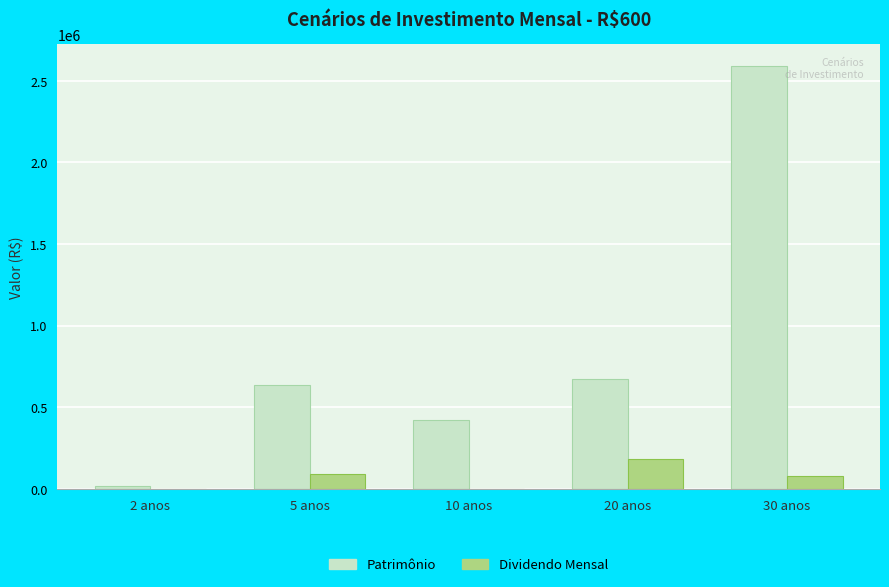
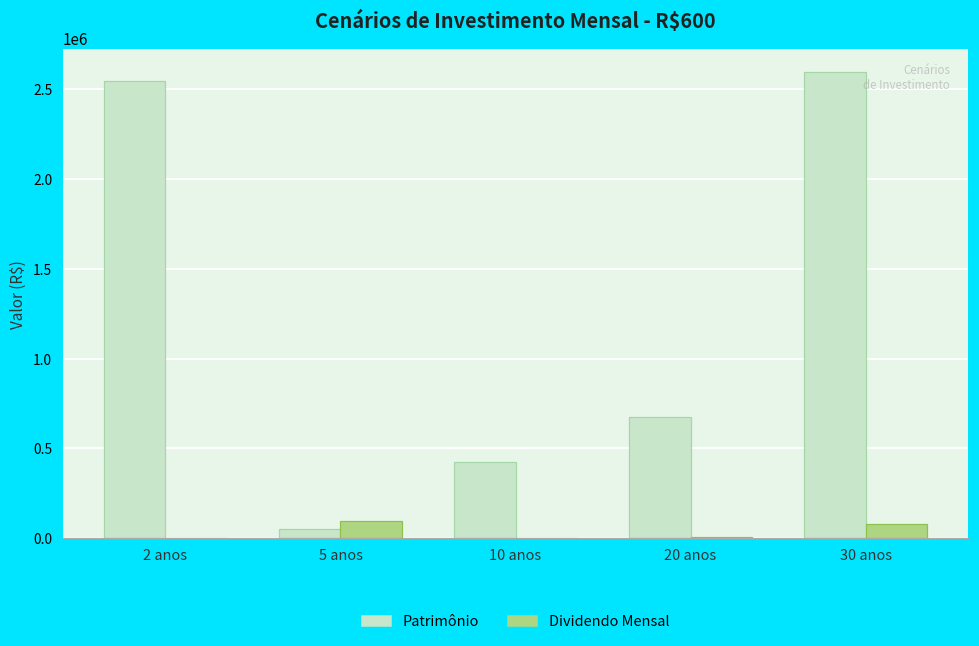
Patrimônio, 2 anos: 20000 -> 2550000
Patrimônio, 5 anos: 640000 -> 50000
Dividendo Mensal, 20 anos: 180000 -> 10000
